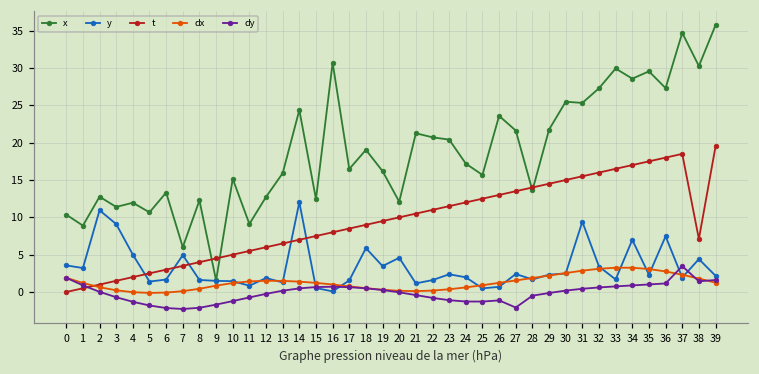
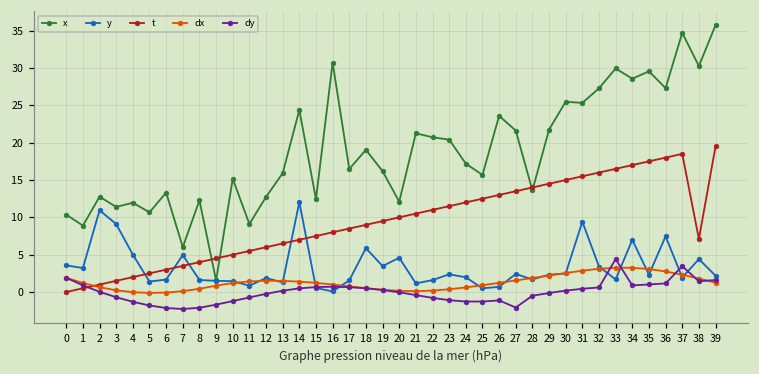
dy, 33: 1 -> 4
